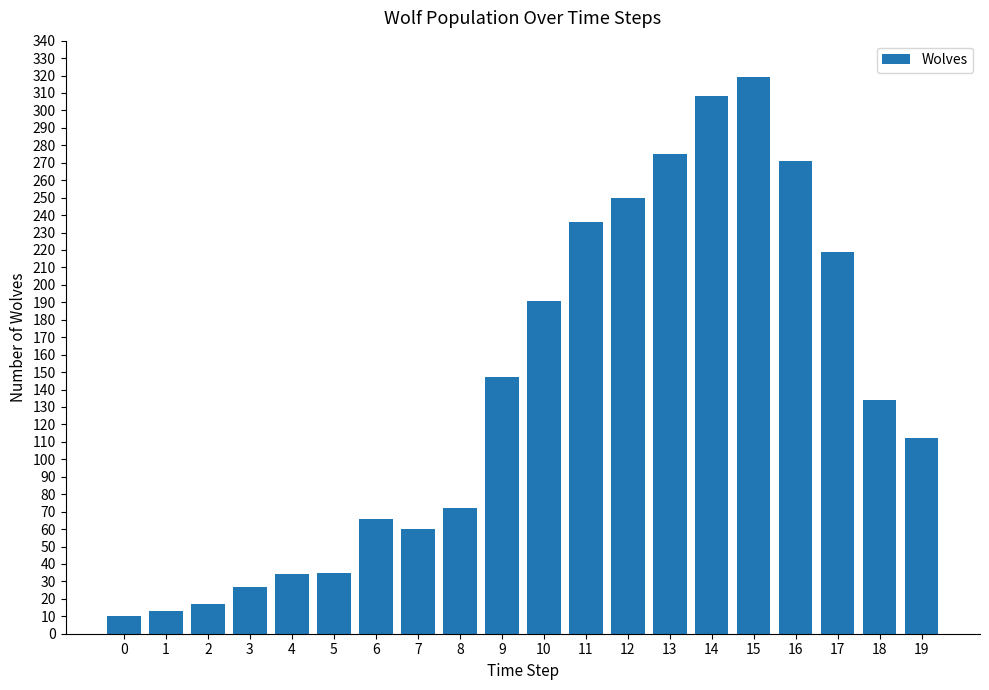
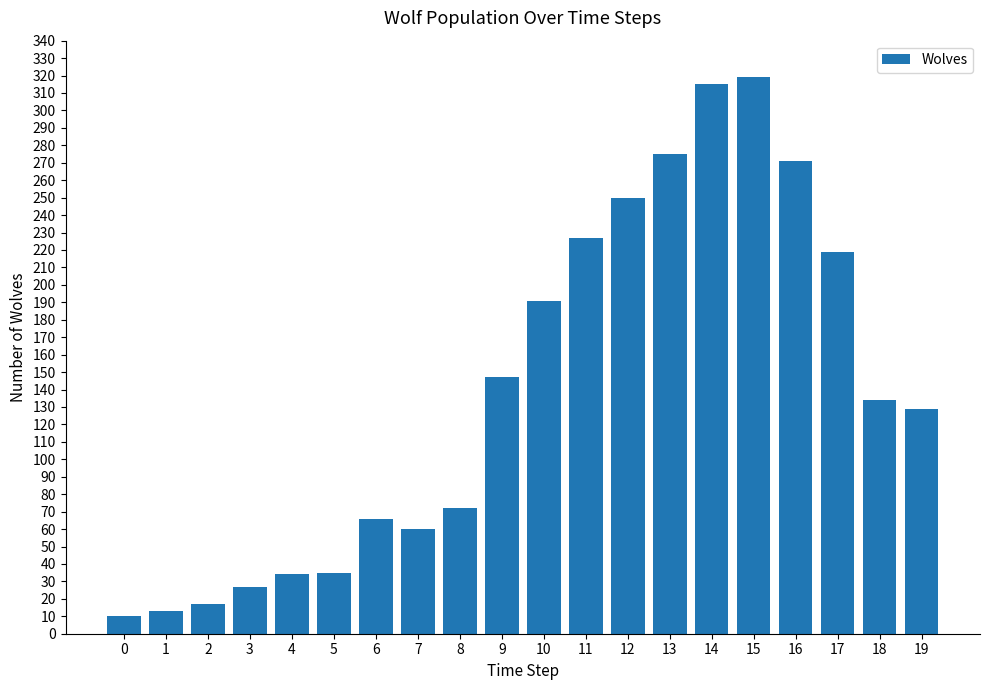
11: 236 -> 227
14: 308 -> 315
19: 112 -> 129
